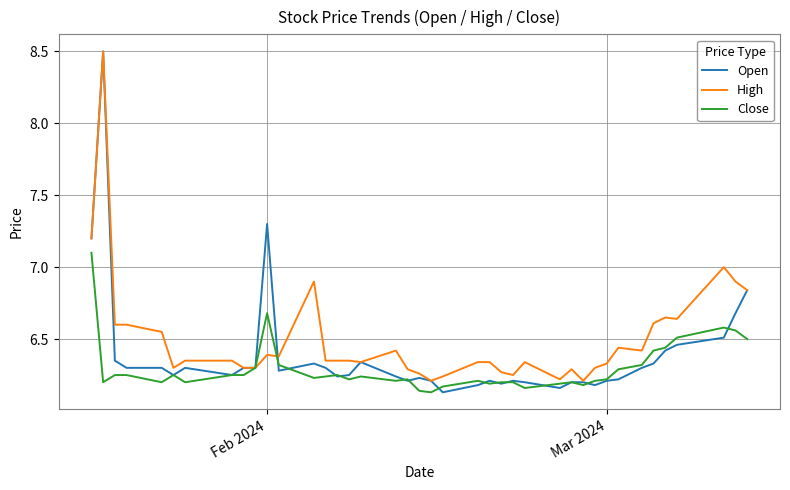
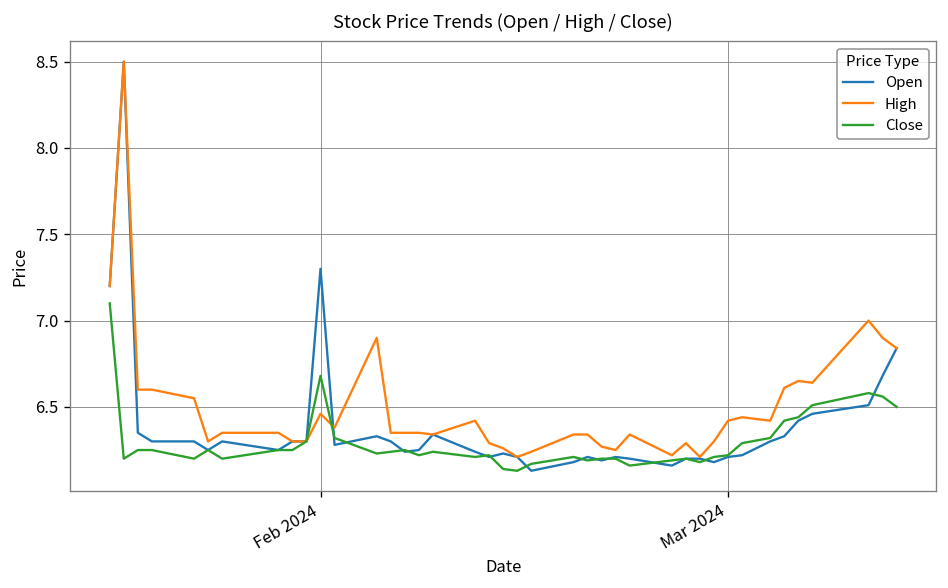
High, Feb 2024: 6.39 -> 6.46
High, Mar 2024: 6.33 -> 6.42
